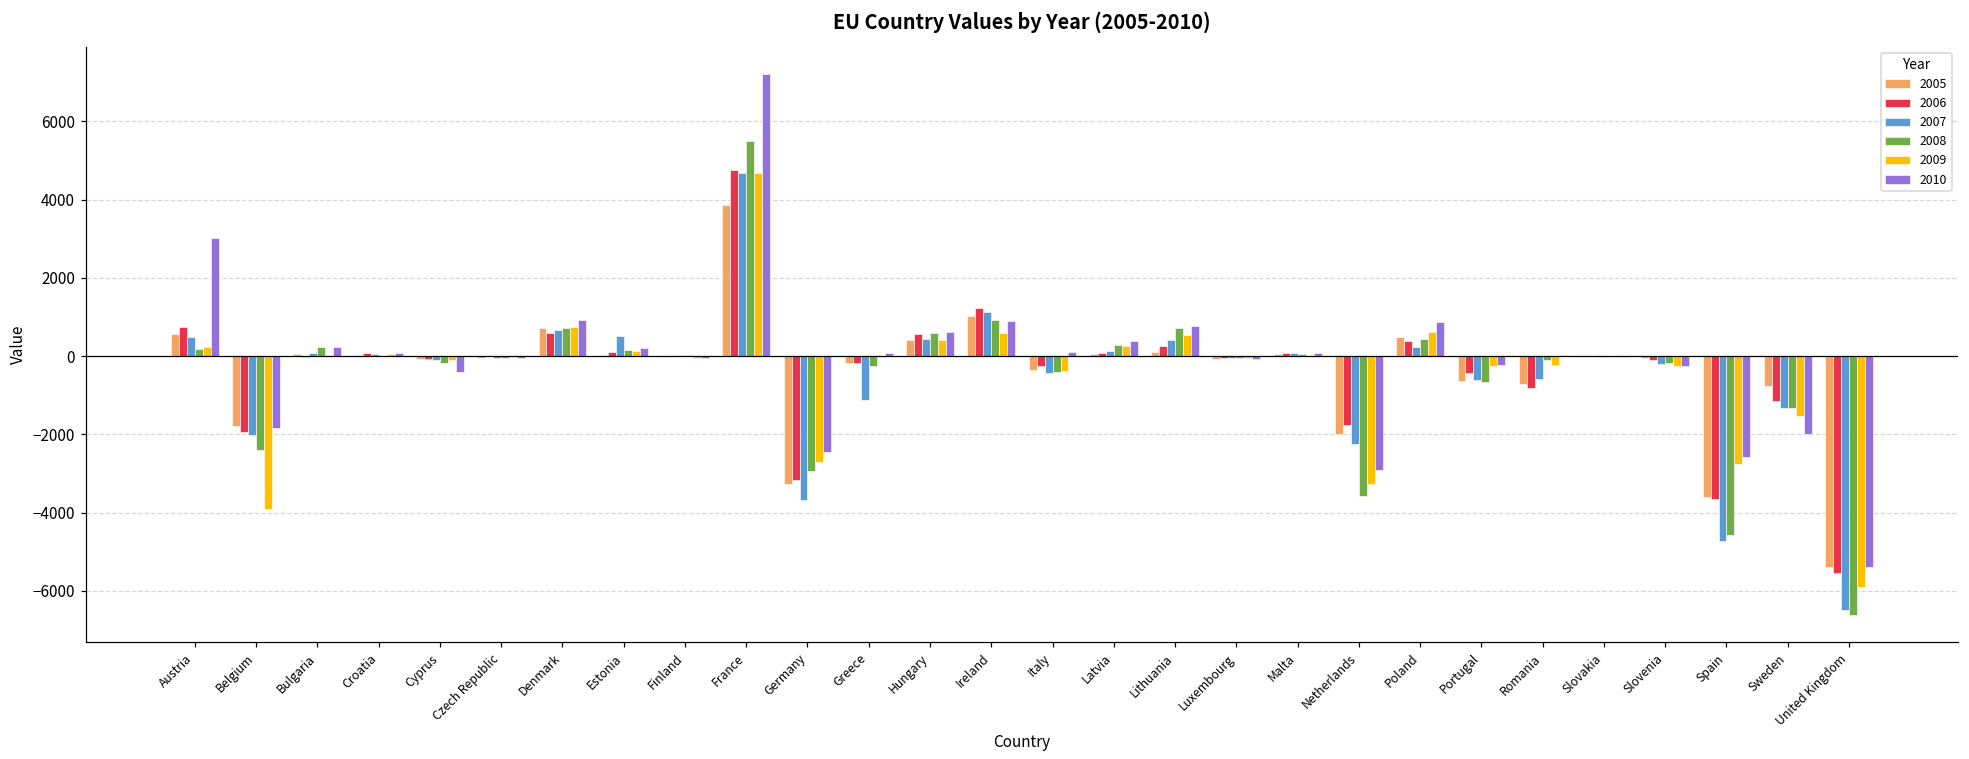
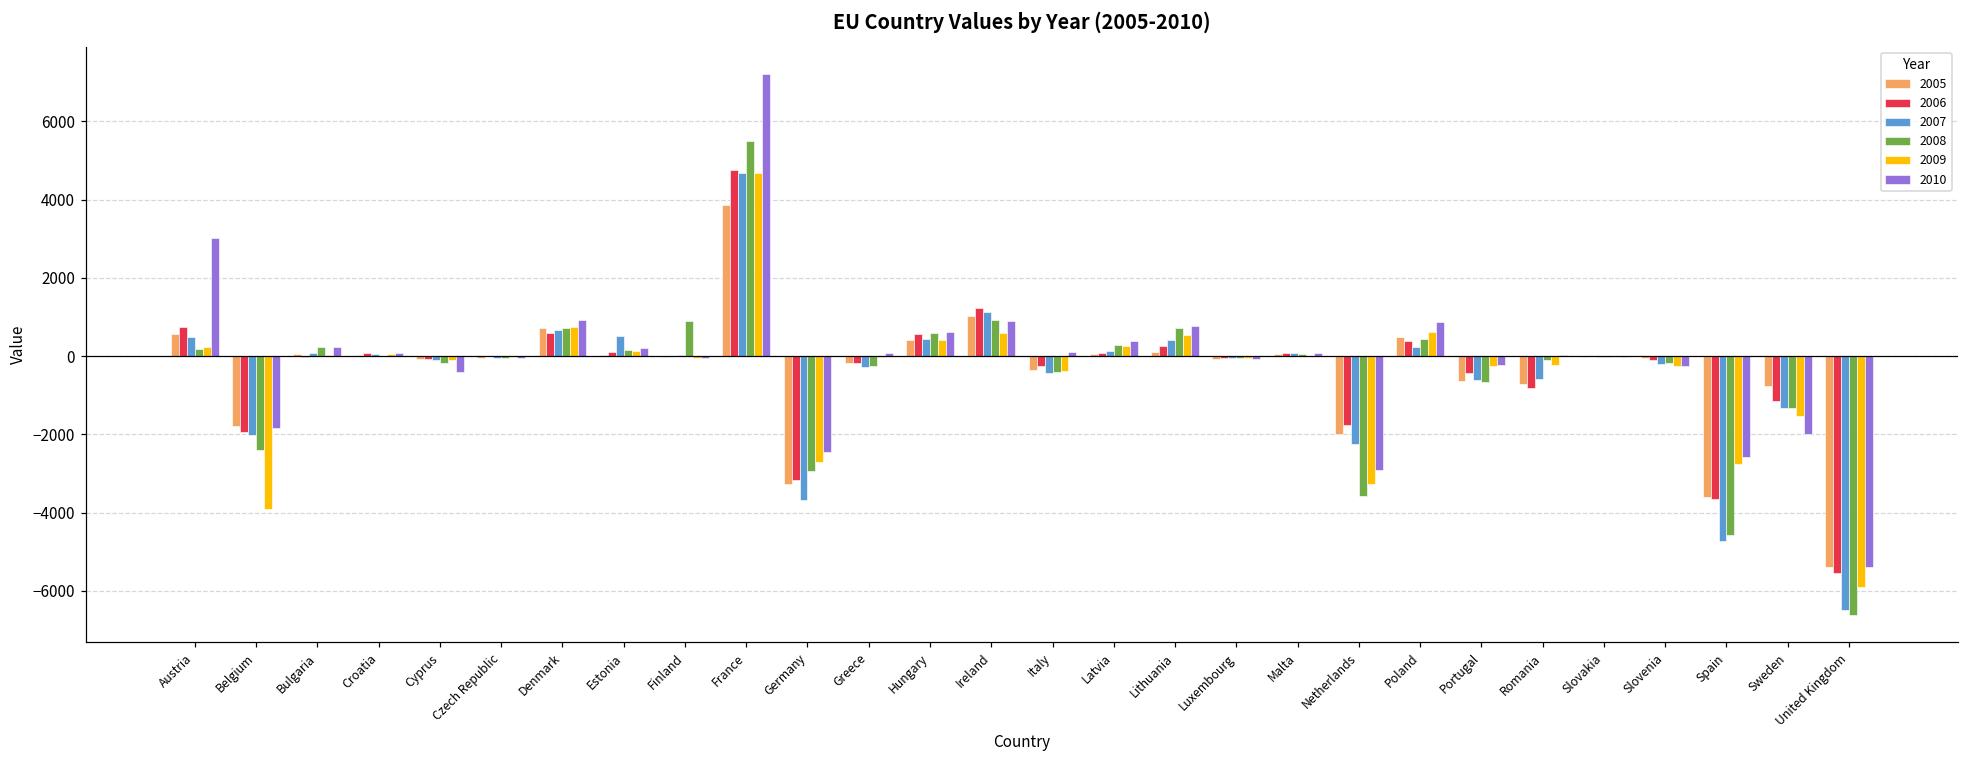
2008, Finland: 0 -> 900
2007, Greece: -1100 -> -300
